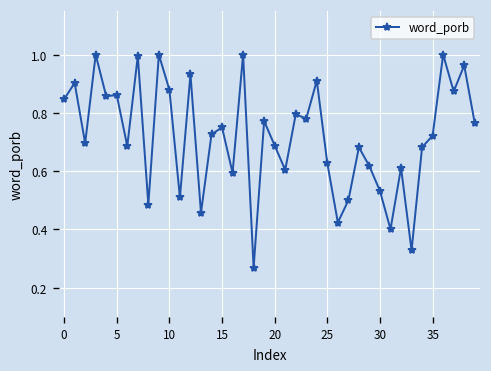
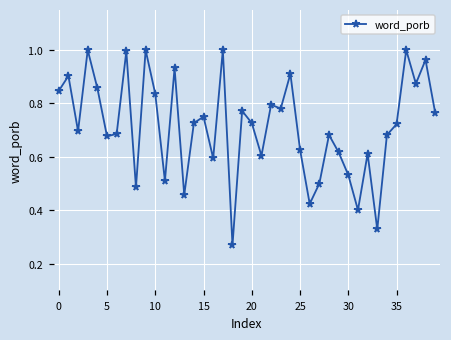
5: 0.86 -> 0.68
10: 0.88 -> 0.84
20: 0.69 -> 0.73
